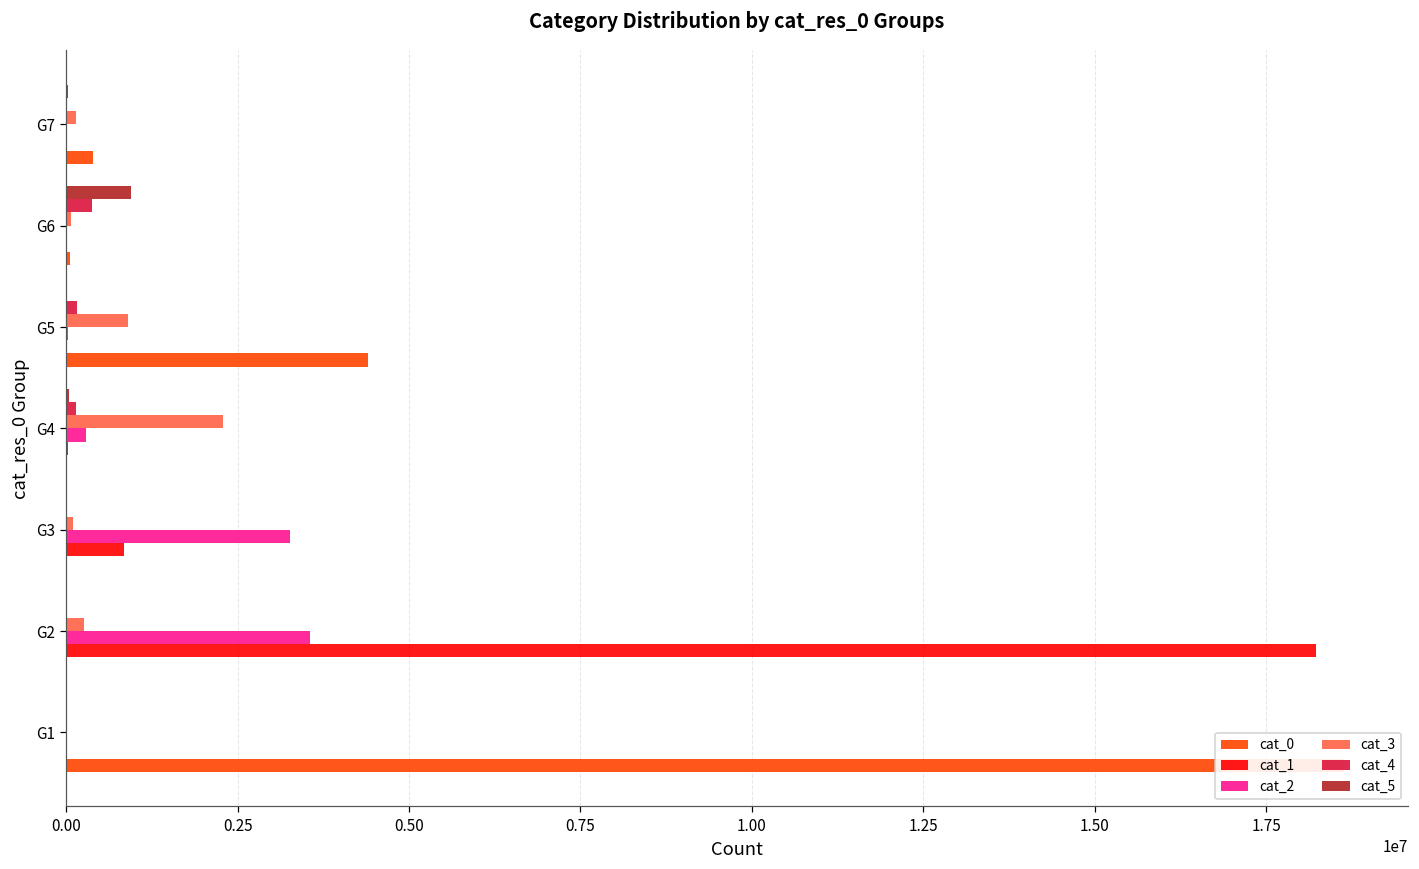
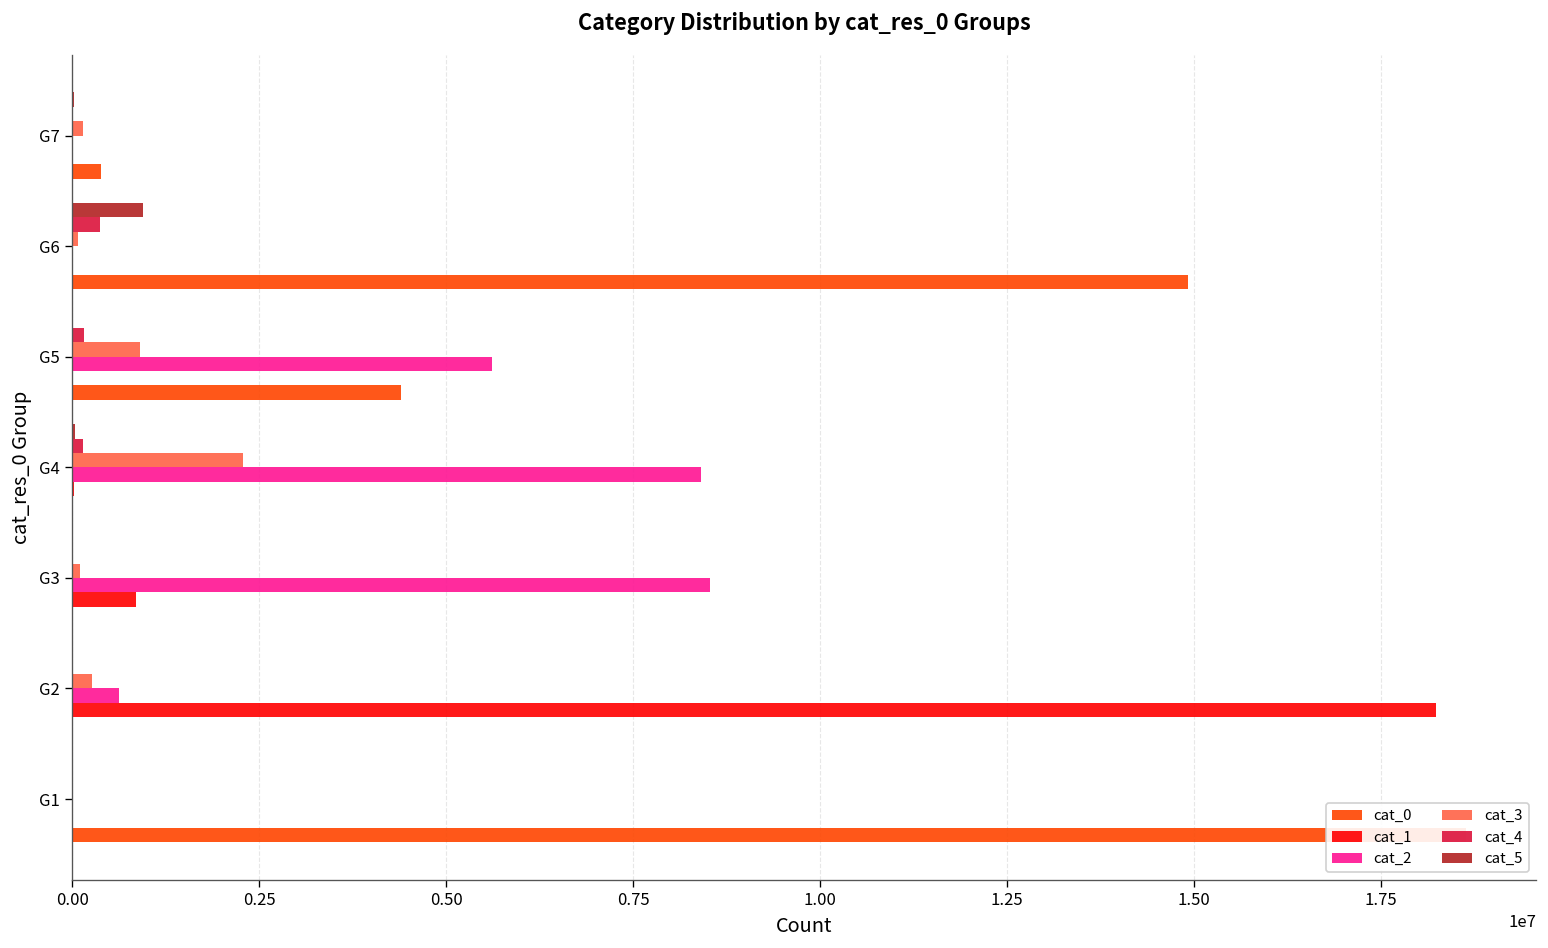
cat_0, G6: 0 -> 14900000
cat_2, G5: 0 -> 5600000
cat_2, G4: 300000 -> 8400000
cat_2, G3: 3300000 -> 8500000
cat_2, G2: 3600000 -> 600000
